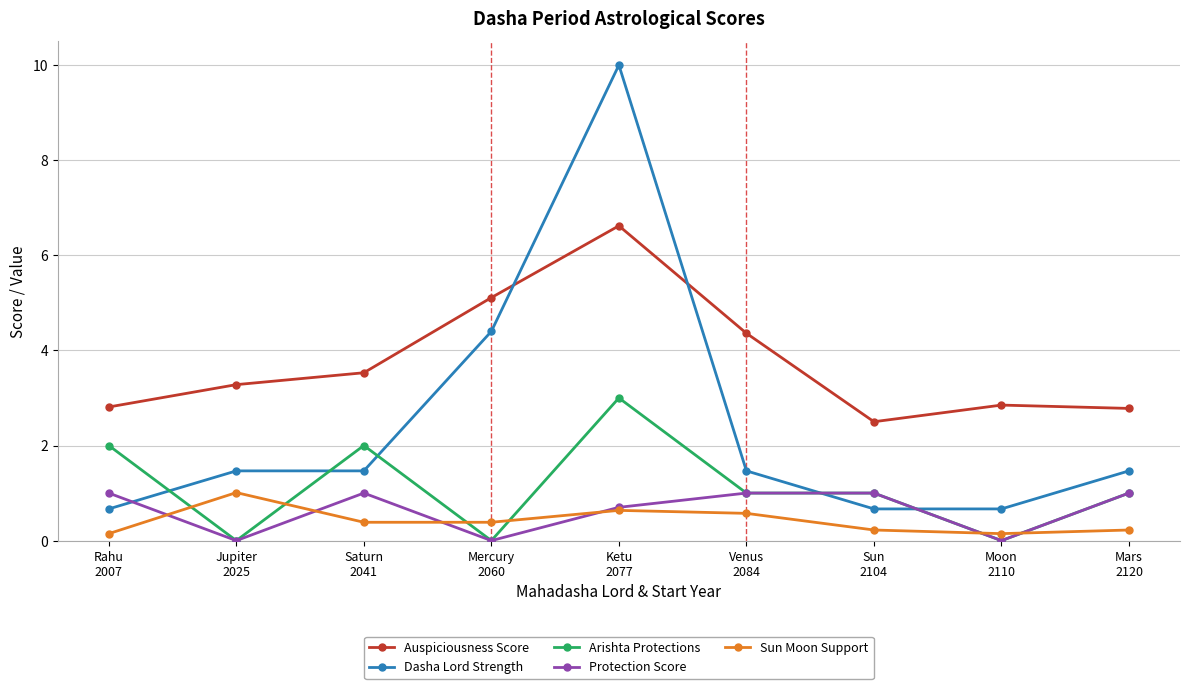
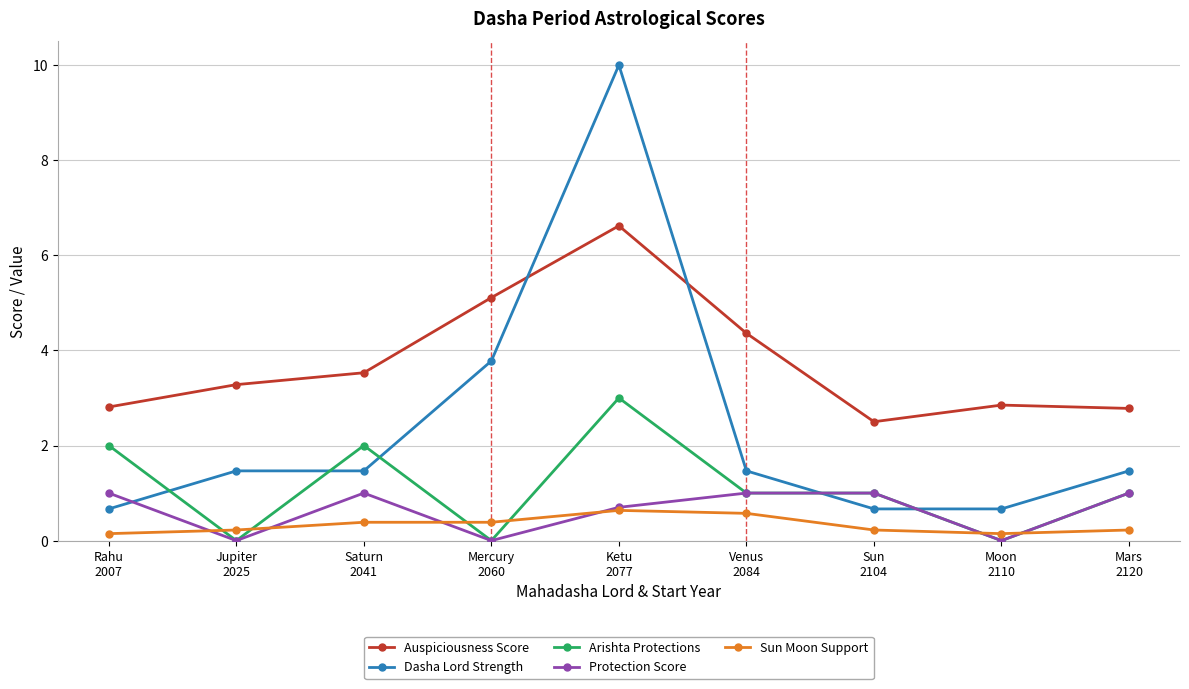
Sun Moon Support, Jupiter 2025: 1.0 -> 0.2
Dasha Lord Strength, Mercury 2060: 4.4 -> 3.8
